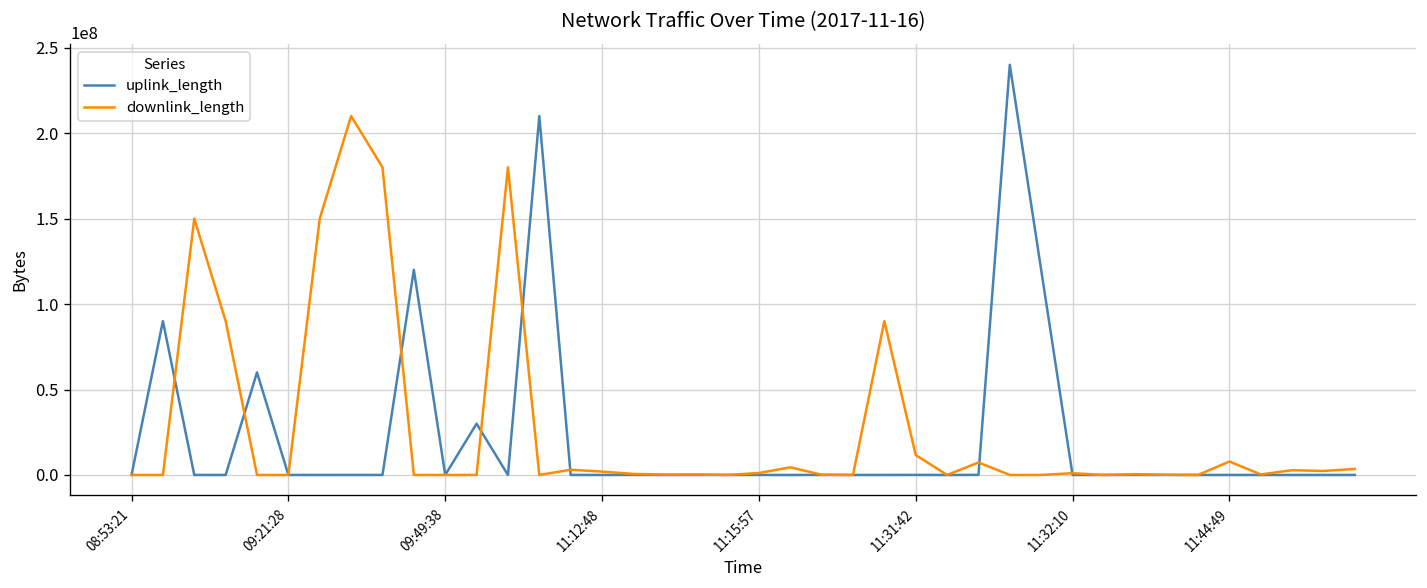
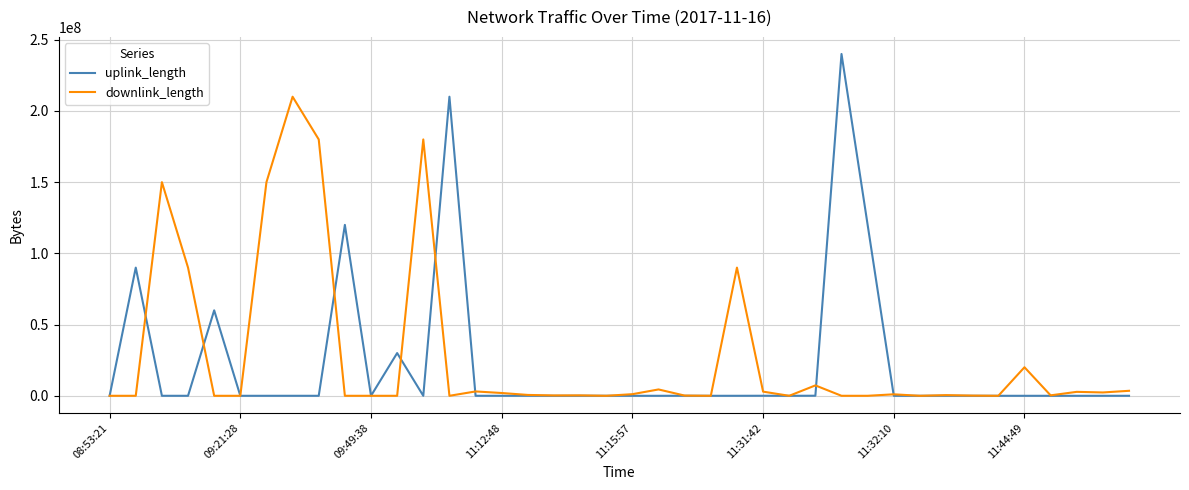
downlink_length, 11:31:42: 12000000 -> 3000000
downlink_length, 11:44:49: 8000000 -> 20000000
